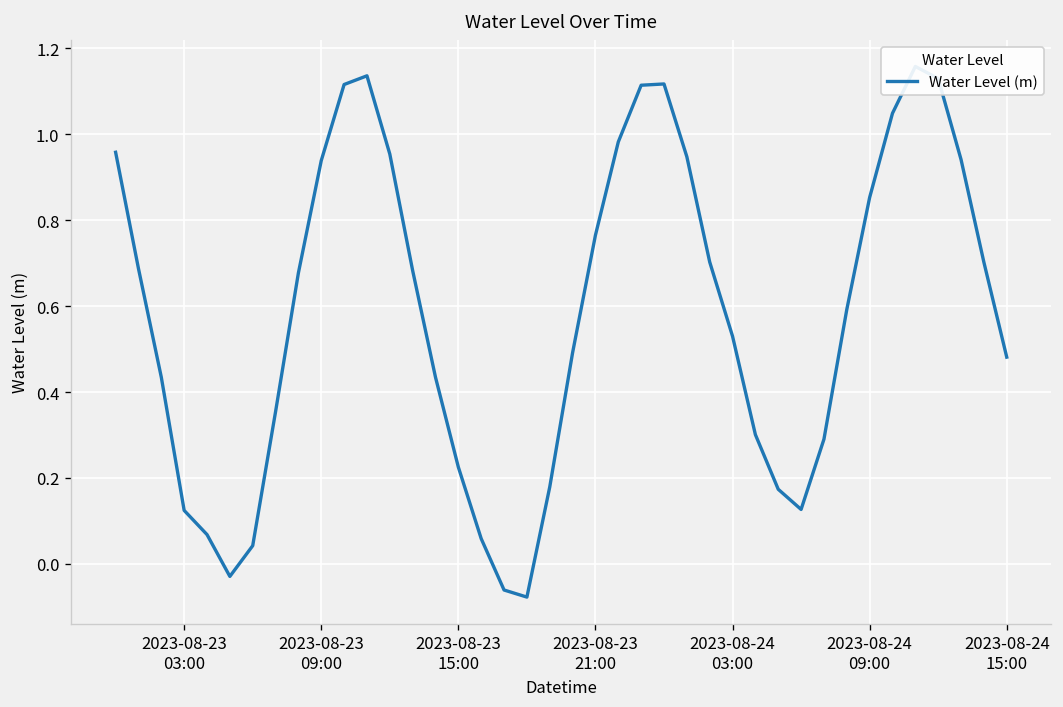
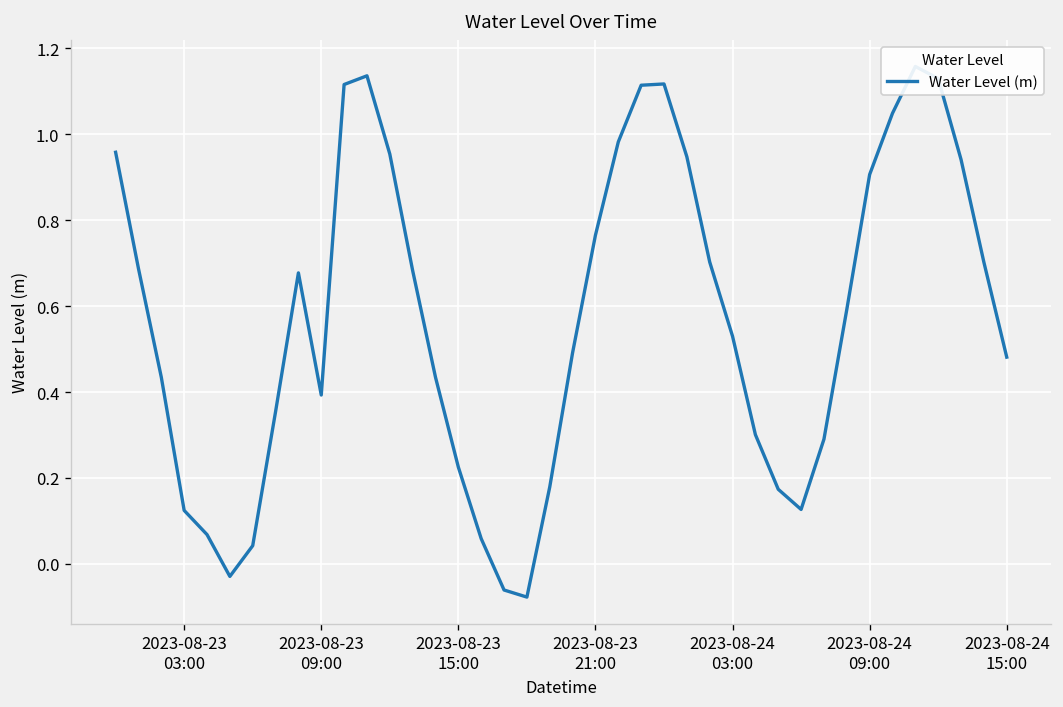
2023-08-23 09:00: 0.94 -> 0.39
2023-08-24 09:00: 0.85 -> 0.91
